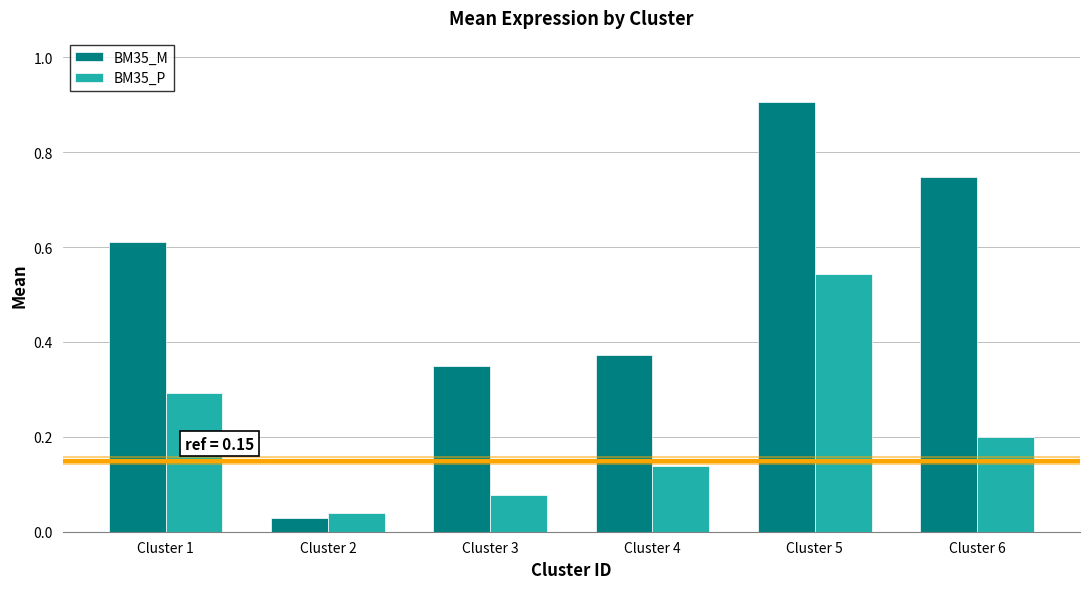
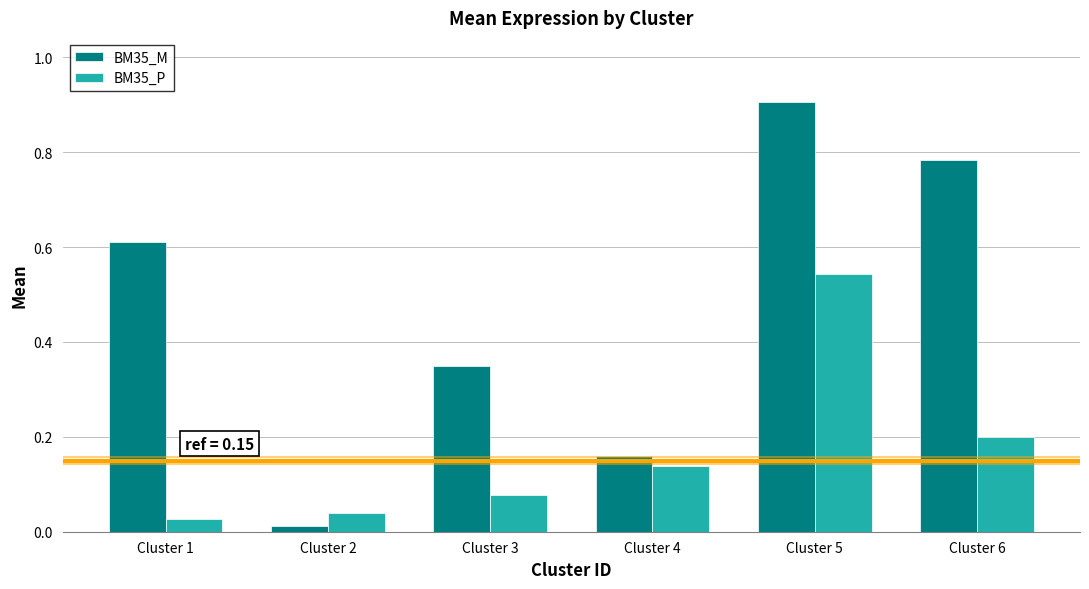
BM35_P, Cluster 1: 0.29 -> 0.03
BM35_M, Cluster 2: 0.03 -> 0.01
BM35_M, Cluster 4: 0.37 -> 0.16
BM35_M, Cluster 6: 0.75 -> 0.78
